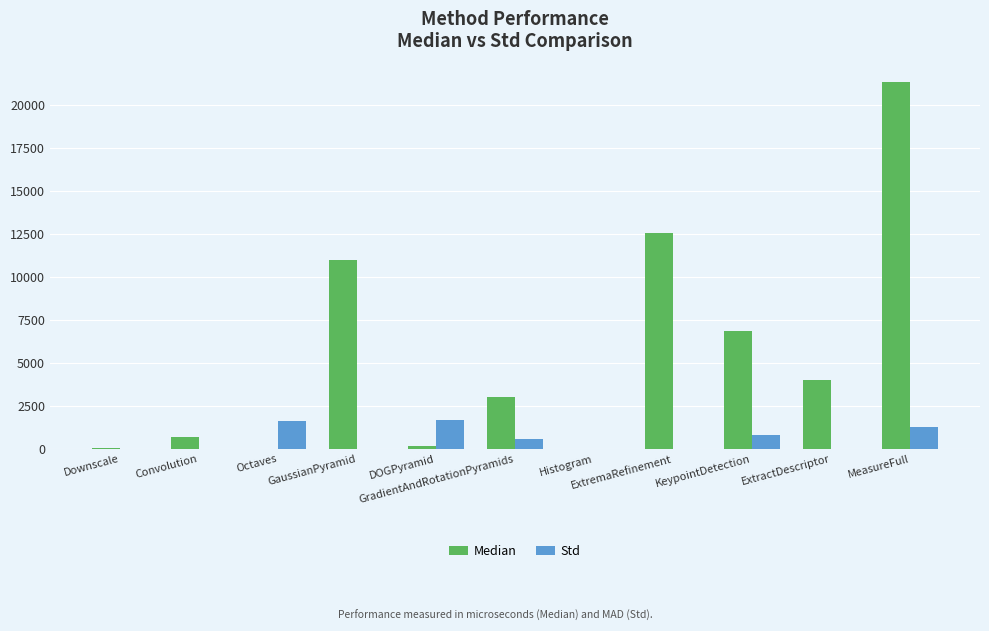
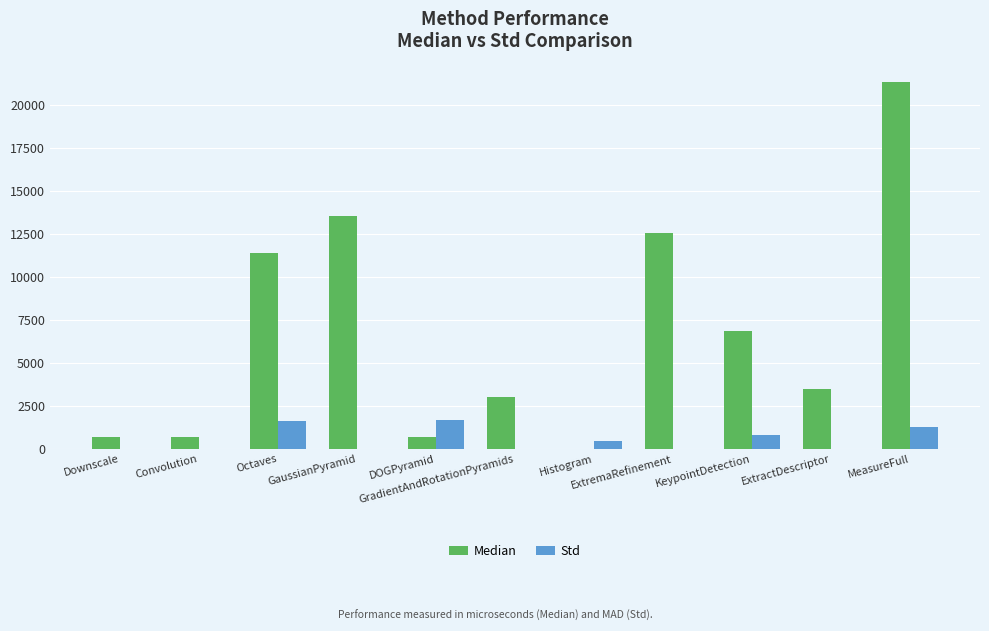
Median, Downscale: 100 -> 700
Median, Octaves: 0 -> 11400
Median, GaussianPyramid: 11000 -> 13500
Median, DOGPyramid: 200 -> 700
Std, GradientAndRotationPyramids: 600 -> 0
Std, Histogram: 0 -> 500
Median, ExtractDescriptor: 4000 -> 3500
